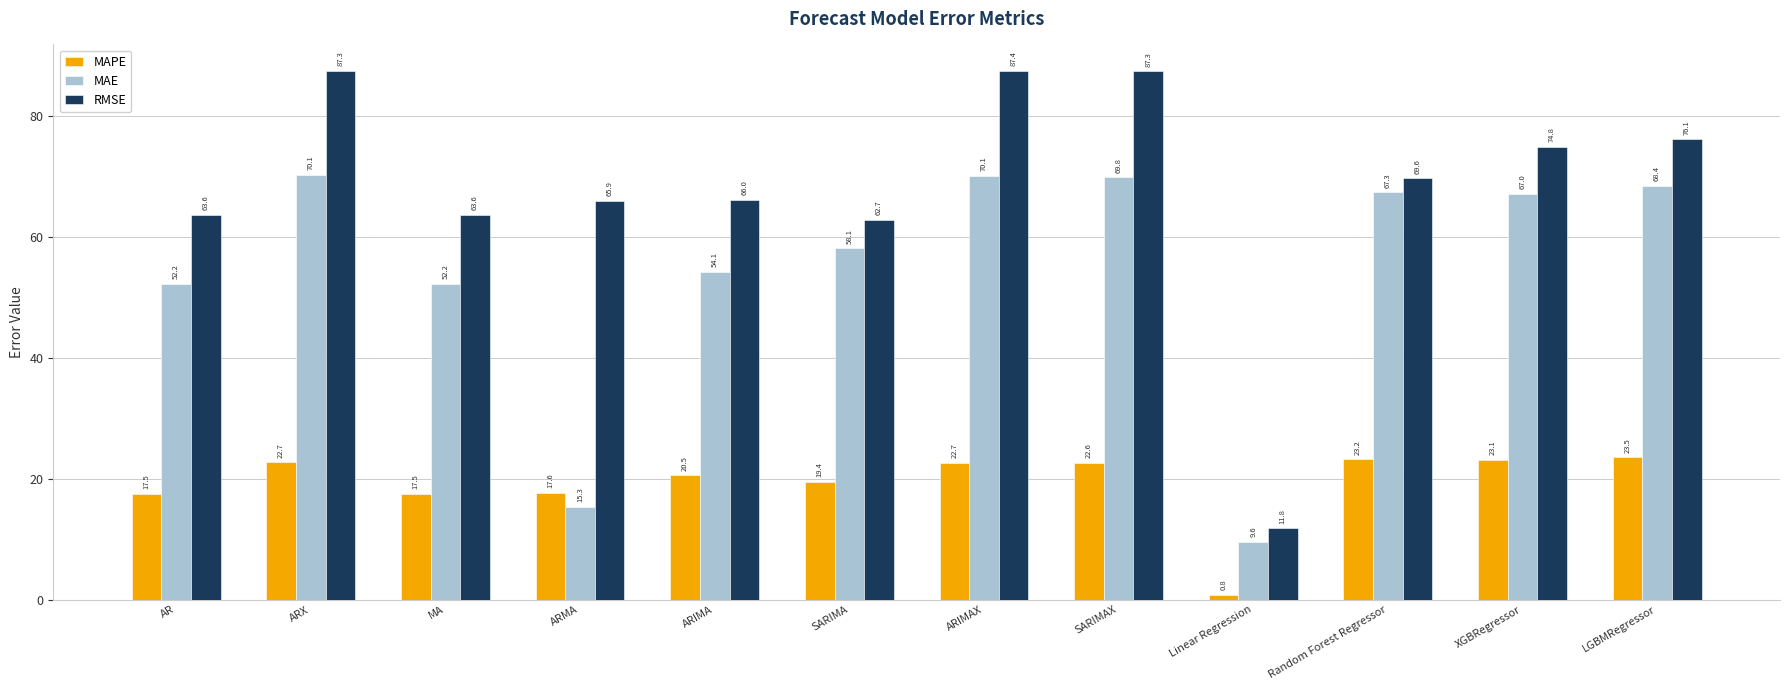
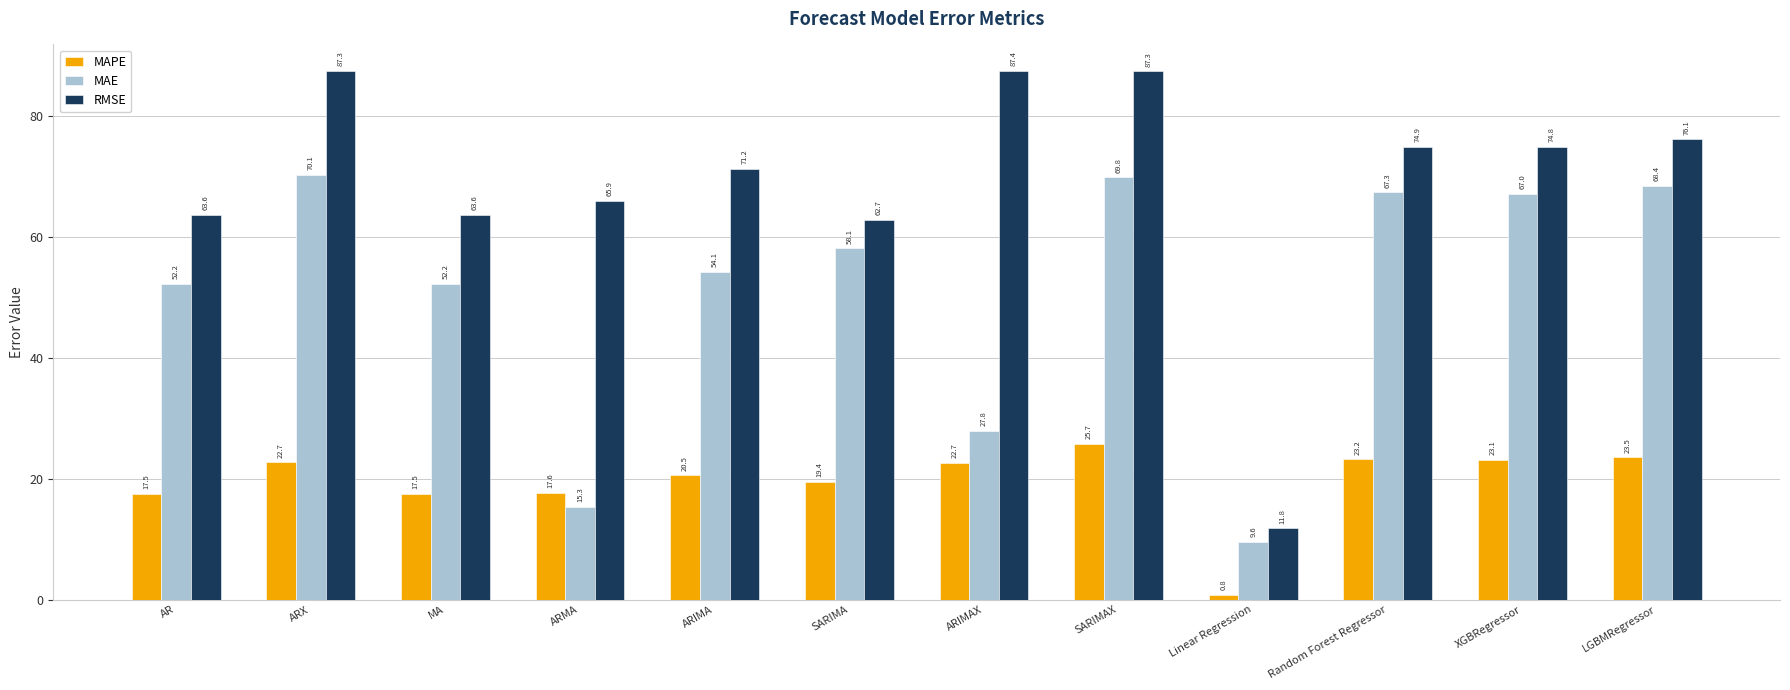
RMSE, ARIMA: 66.0 -> 71.2
MAE, ARIMAX: 70.1 -> 27.8
MAPE, SARIMAX: 22.6 -> 25.7
RMSE, Random Forest Regressor: 69.6 -> 74.9
